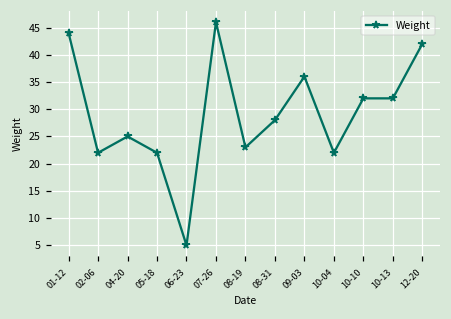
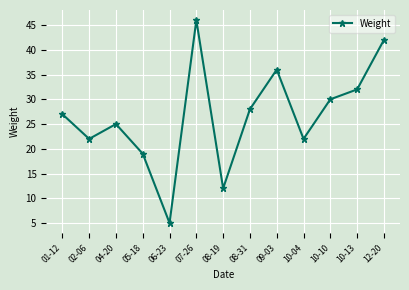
01-12: 44 -> 27
05-18: 22 -> 19
08-19: 23 -> 12
10-10: 32 -> 30
